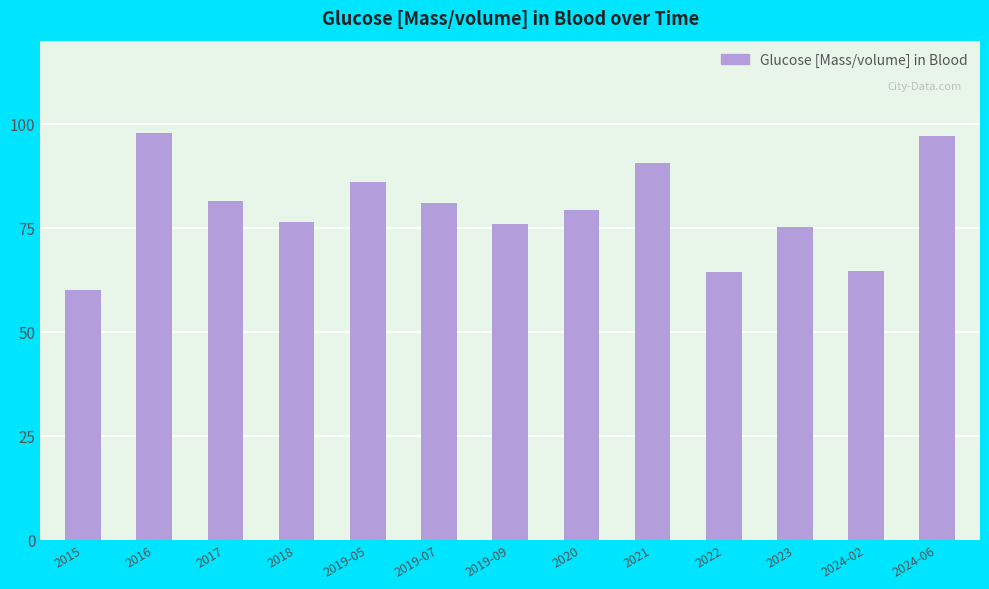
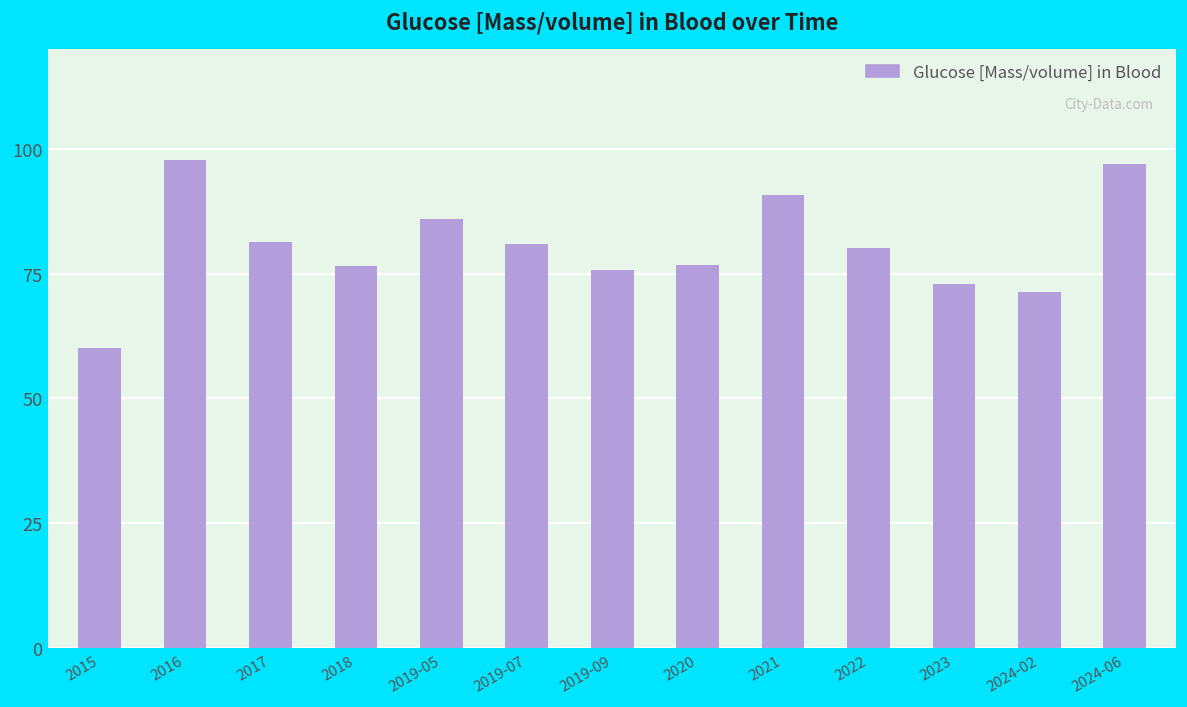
2020: 79 -> 77
2022: 64 -> 80
2023: 75 -> 73
2024-02: 65 -> 71
